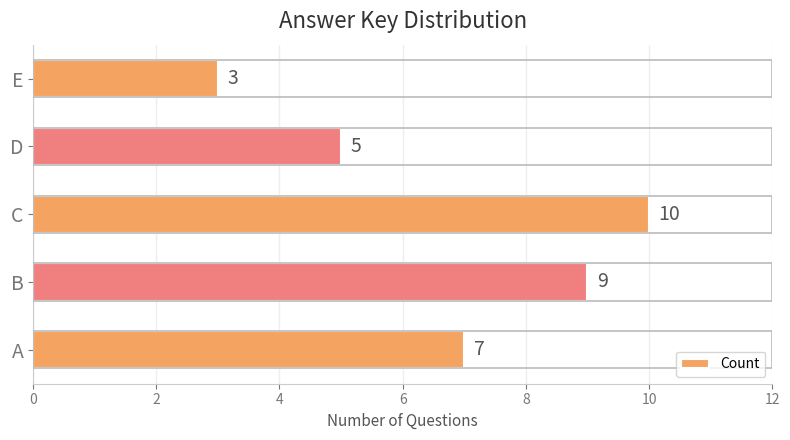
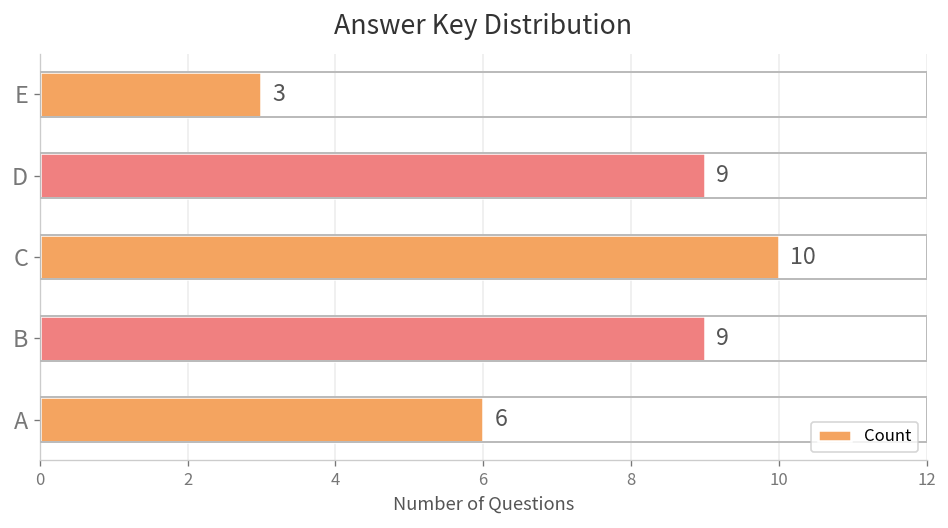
D: 5 -> 9
A: 7 -> 6
